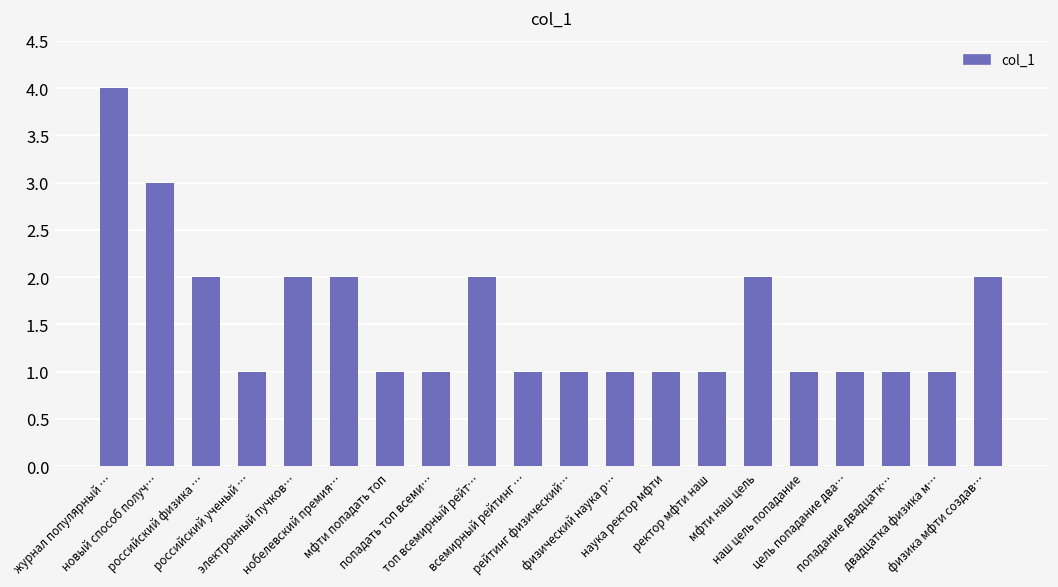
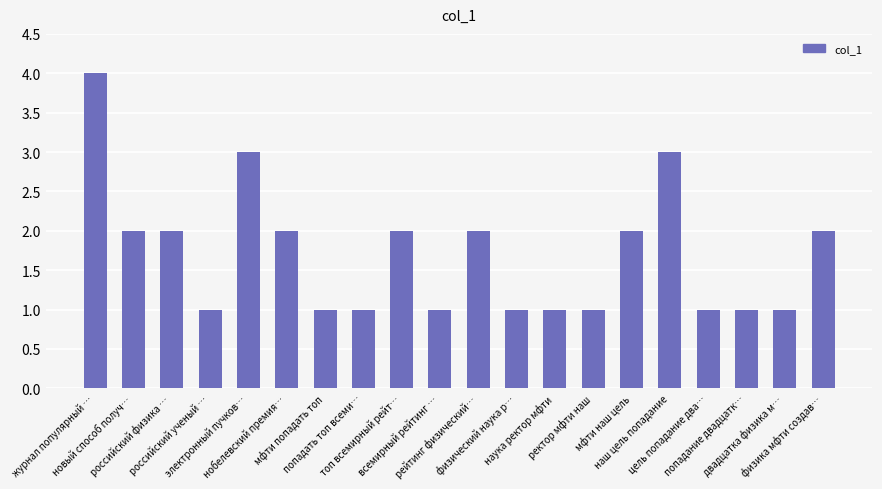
новый способ получ…: 3 -> 2
электронный пучков…: 2 -> 3
рейтинг физический…: 1 -> 2
наш цель попадание: 1 -> 3
